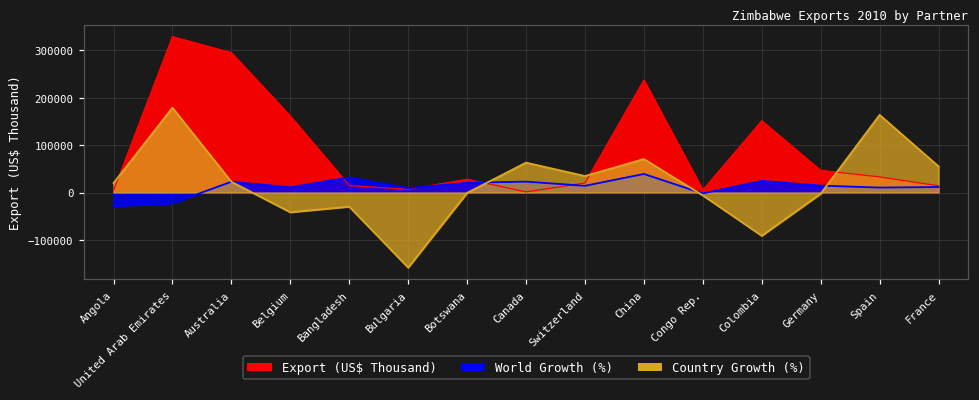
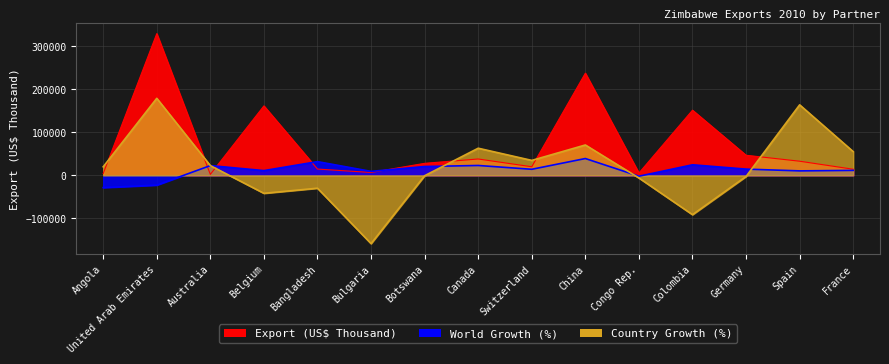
Export (US$ Thousand), Australia: 300000 -> 0
Export (US$ Thousand), Canada: 0 -> 40000
